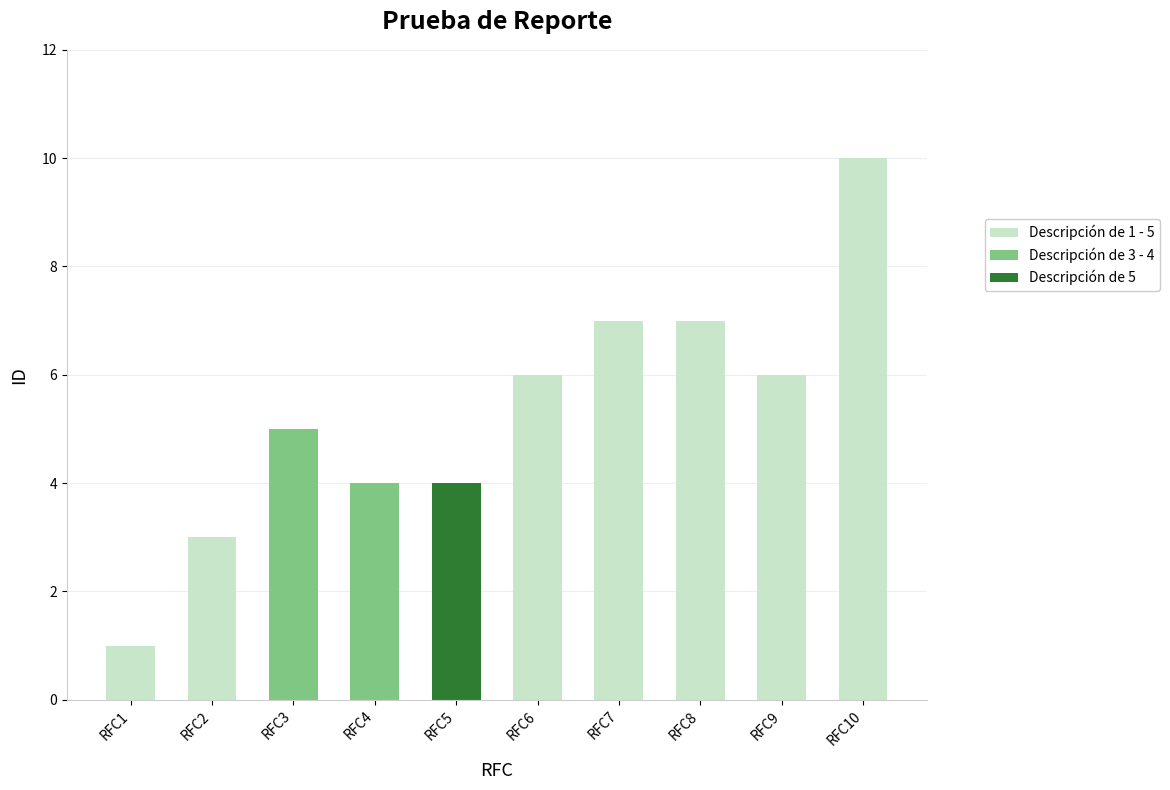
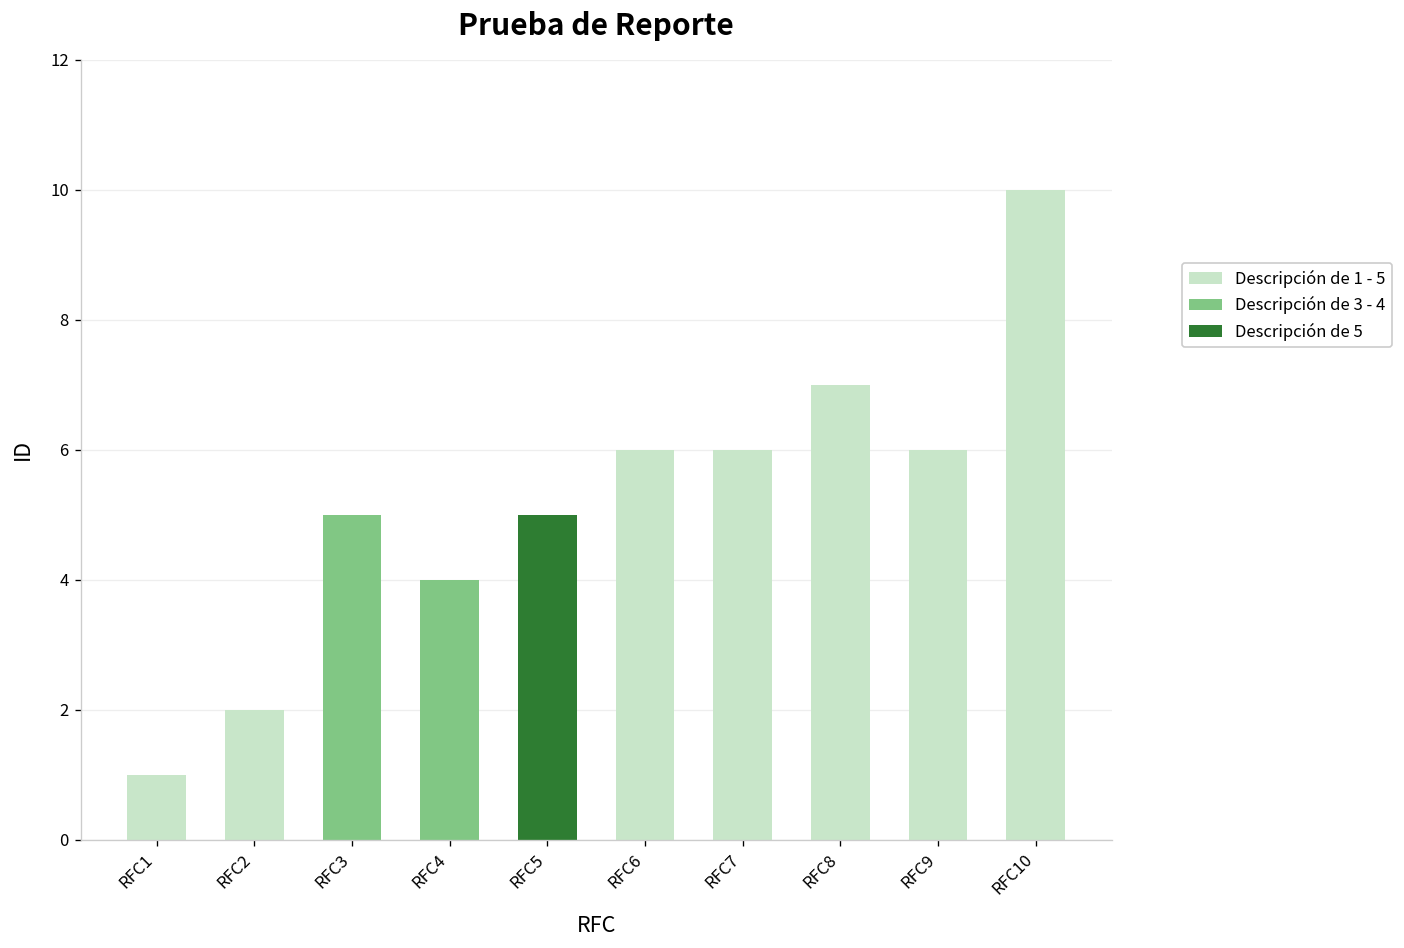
RFC2: 3 -> 2
RFC5: 4 -> 5
RFC7: 7 -> 6
